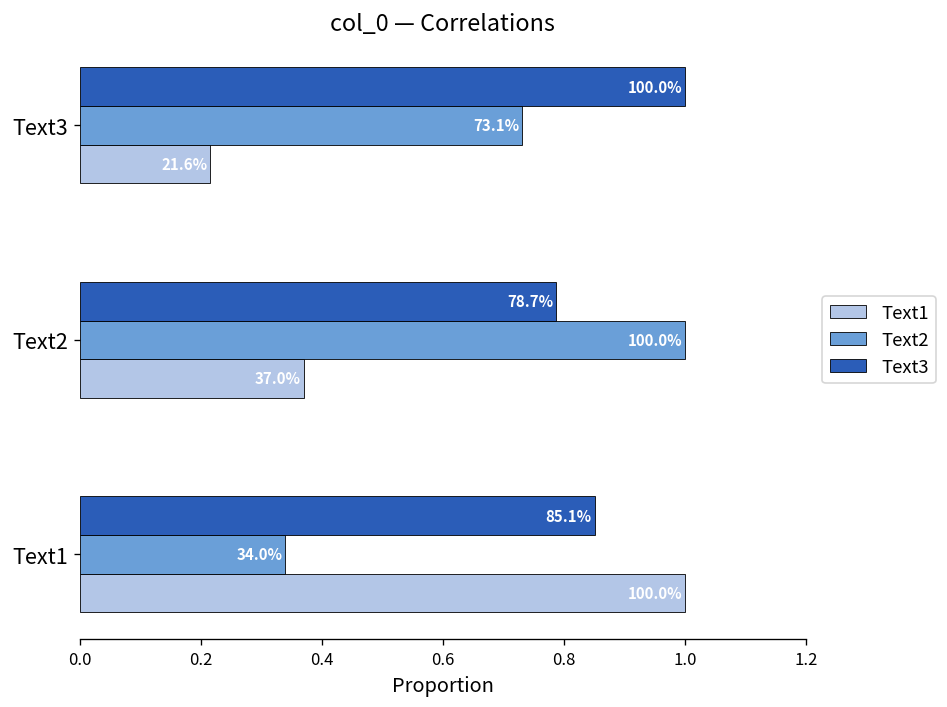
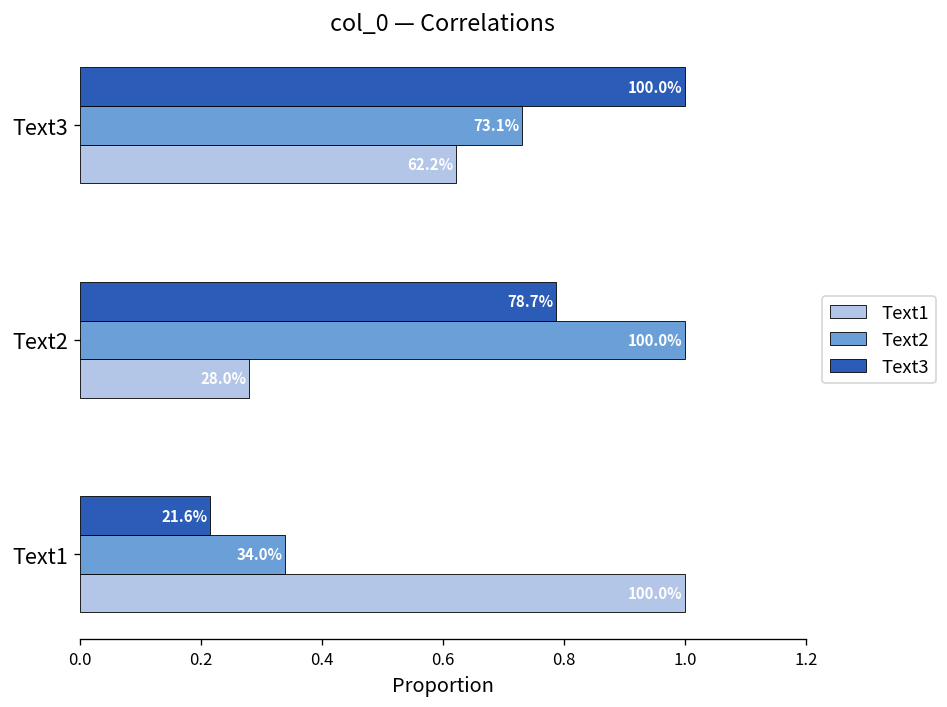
Text1, Text3: 21.6% -> 62.2%
Text1, Text2: 37.0% -> 28.0%
Text3, Text1: 85.1% -> 21.6%
